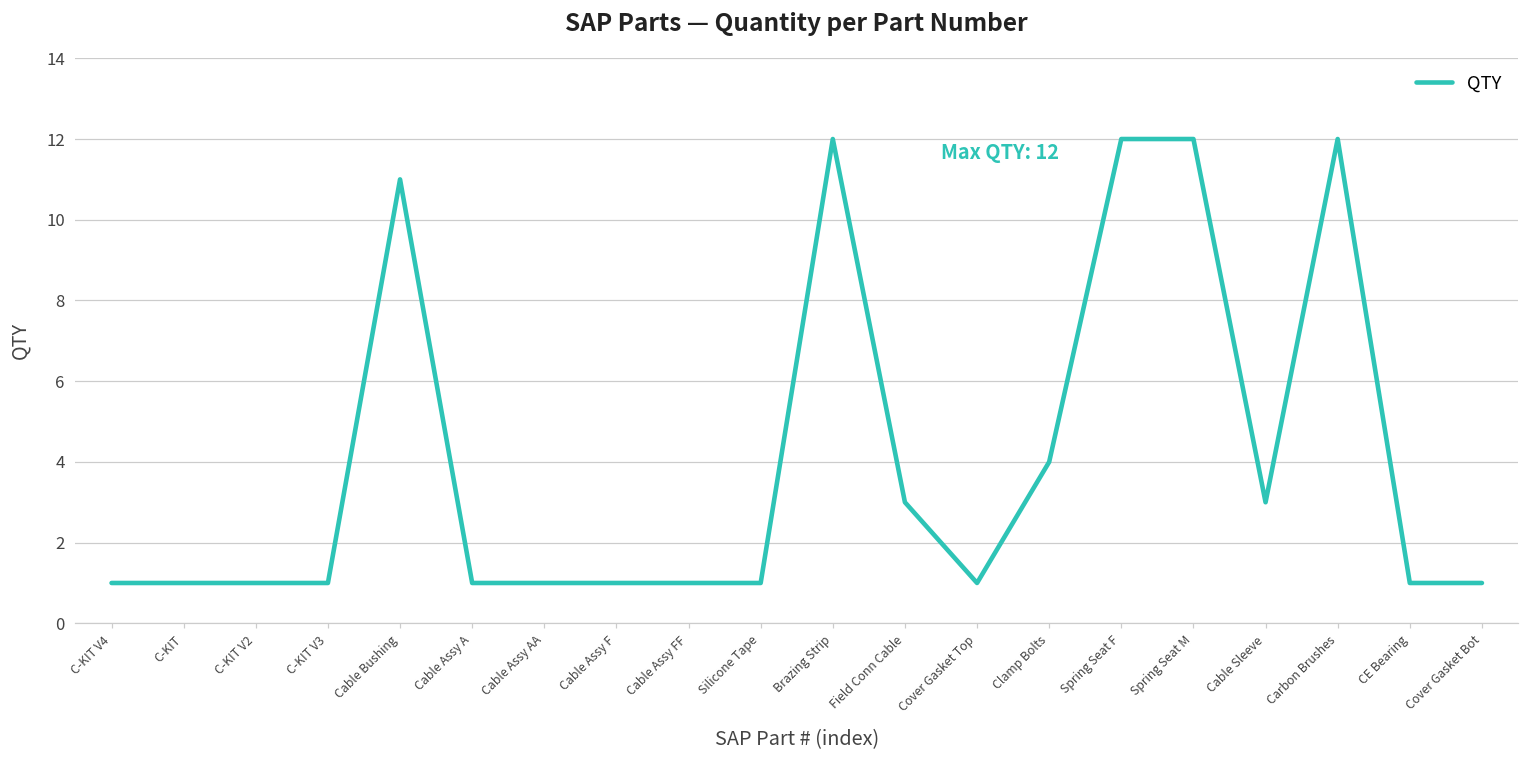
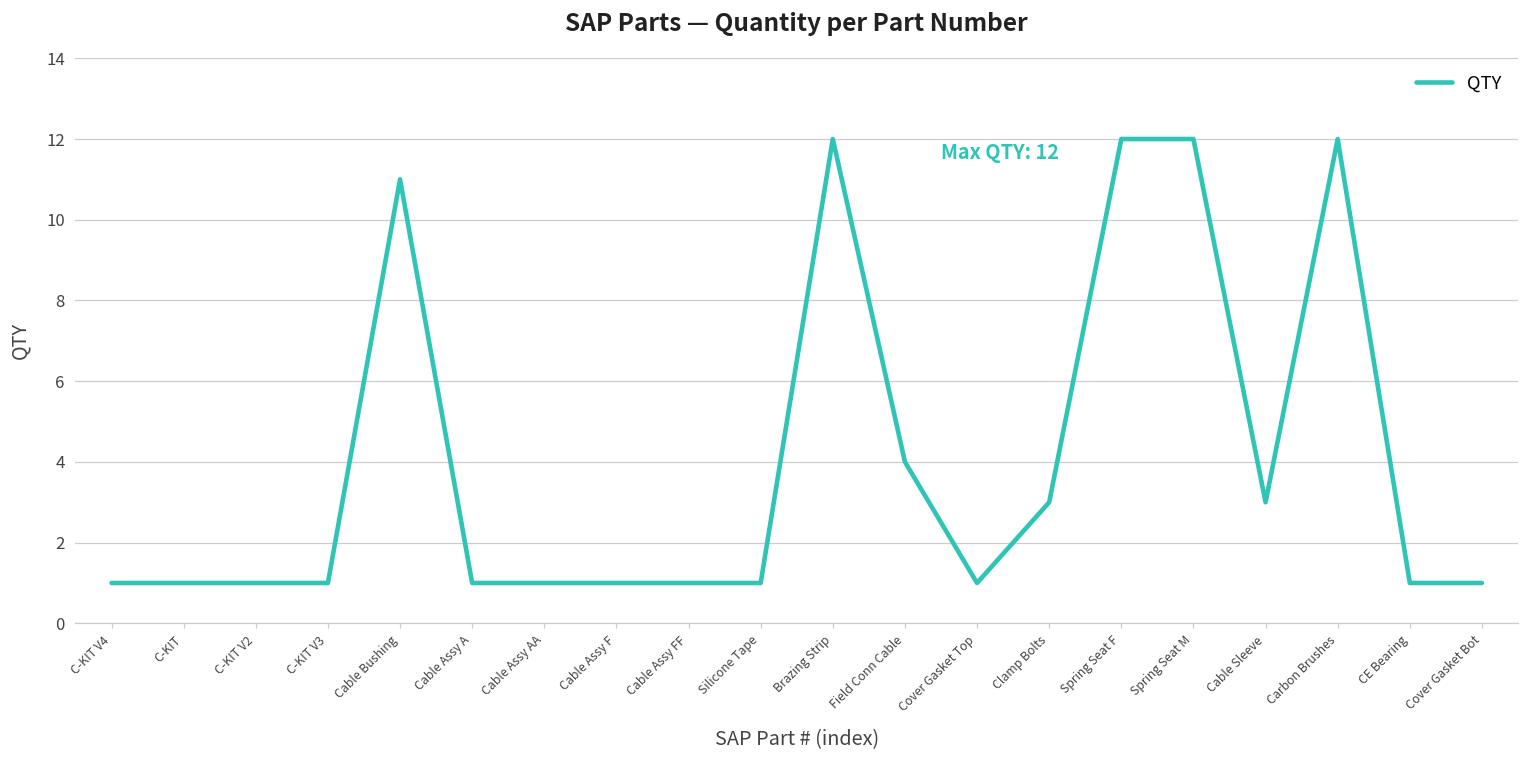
Field Conn Cable: 3 -> 4
Clamp Bolts: 4 -> 3
